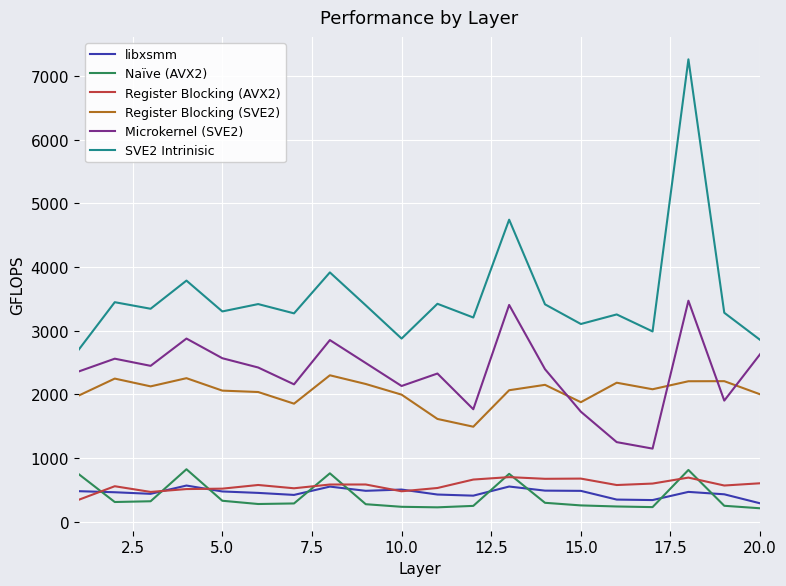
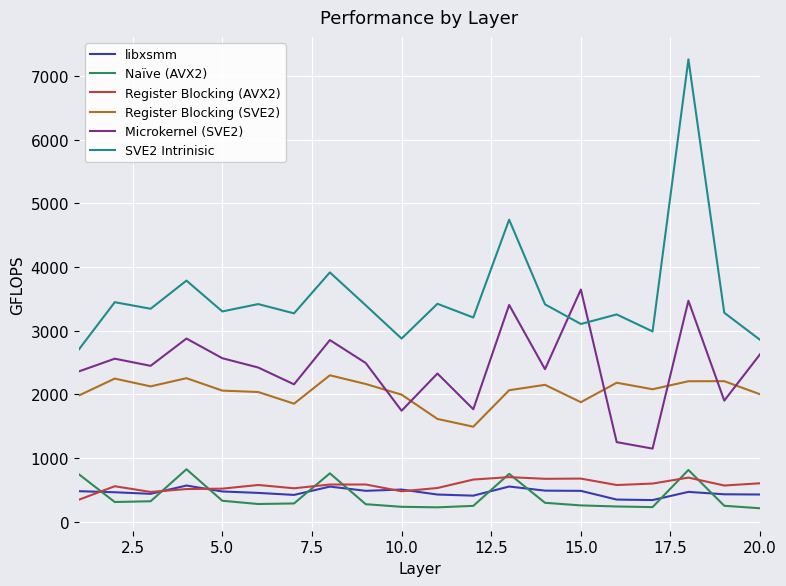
Microkernel (SVE2), 10.0: 2100 -> 1700
Microkernel (SVE2), 15.0: 1700 -> 3600
libxsmm, 20.0: 300 -> 400
